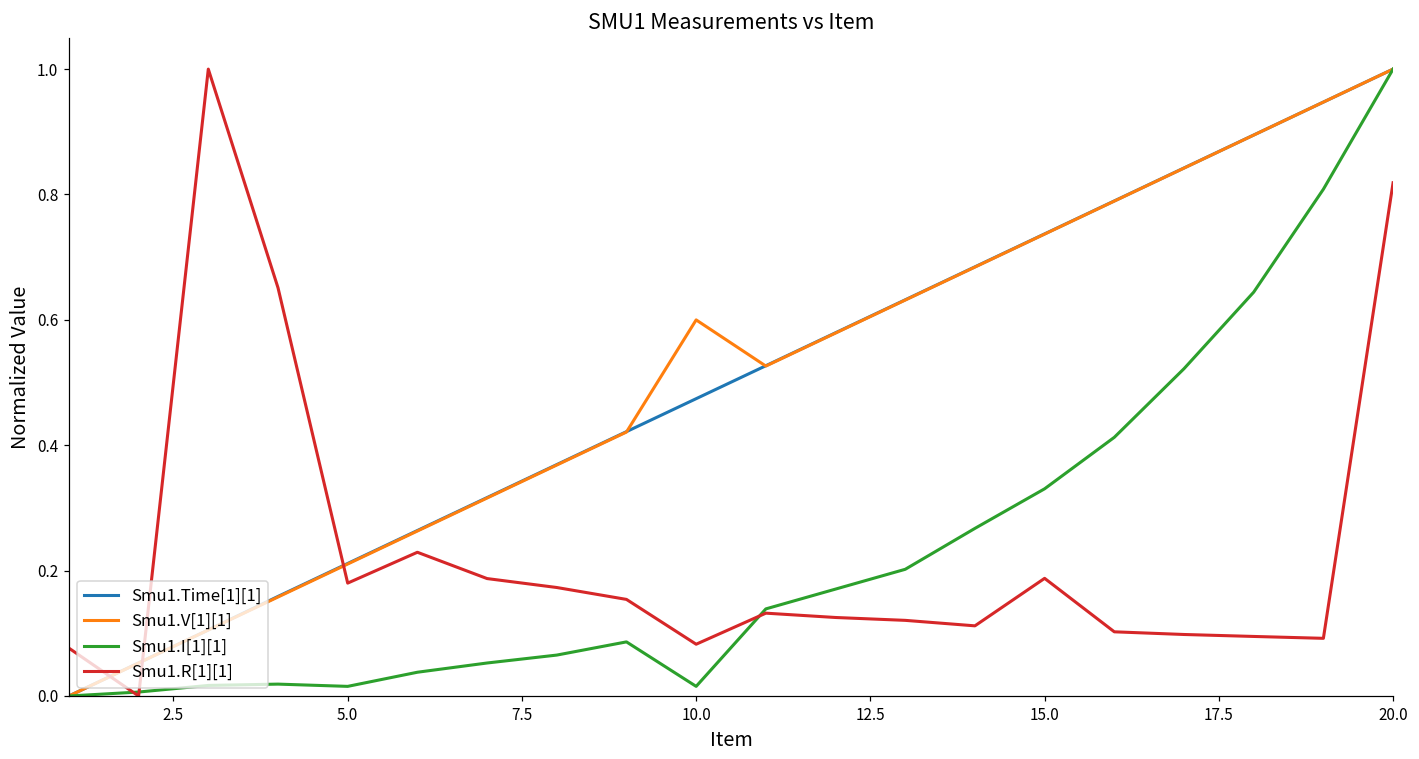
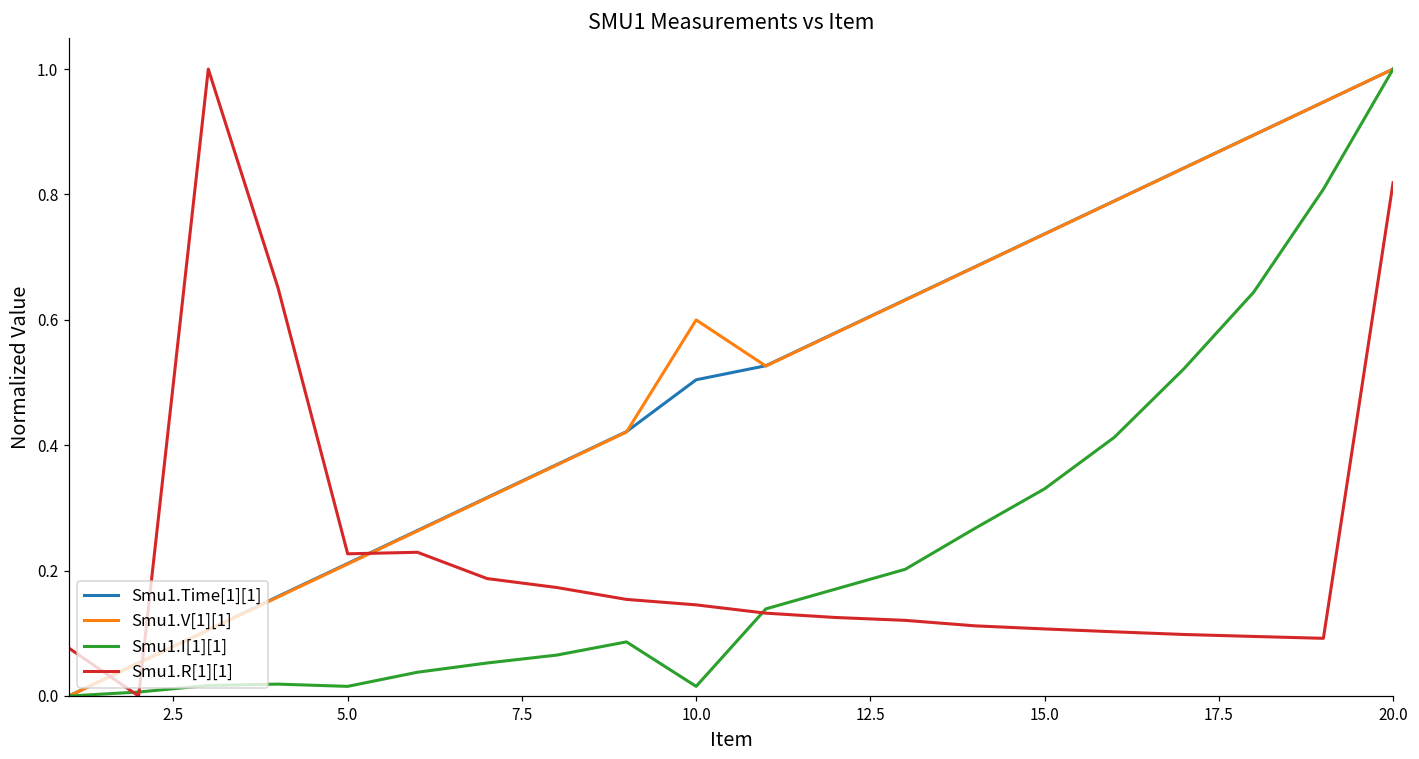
Smu1.R[1][1], 5.0: 0.18 -> 0.23
Smu1.Time[1][1], 10.0: 0.47 -> 0.50
Smu1.R[1][1], 10.0: 0.08 -> 0.15
Smu1.R[1][1], 15.0: 0.19 -> 0.11
